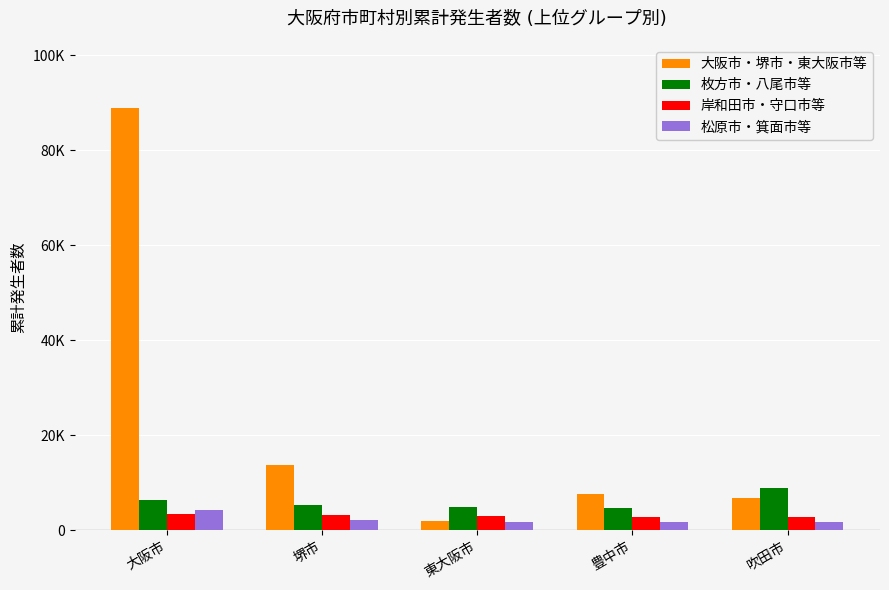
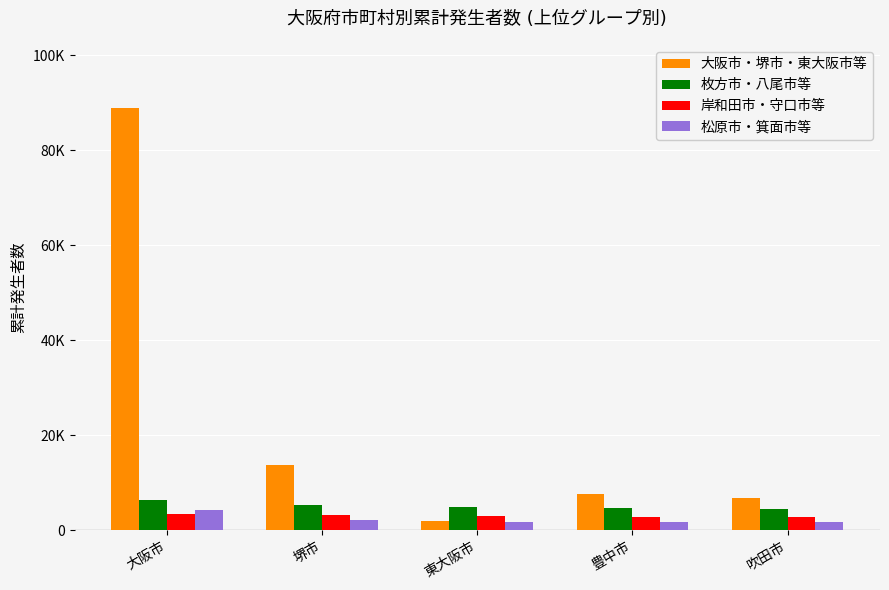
枚方市・八尾市等, 吹田市: 9000 -> 4000
